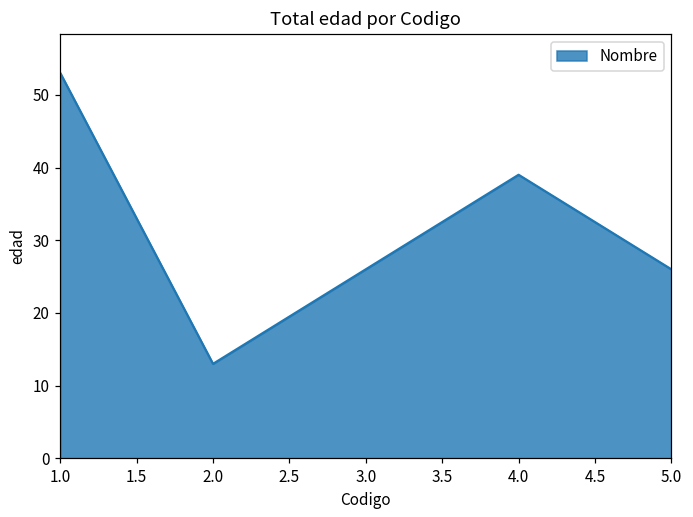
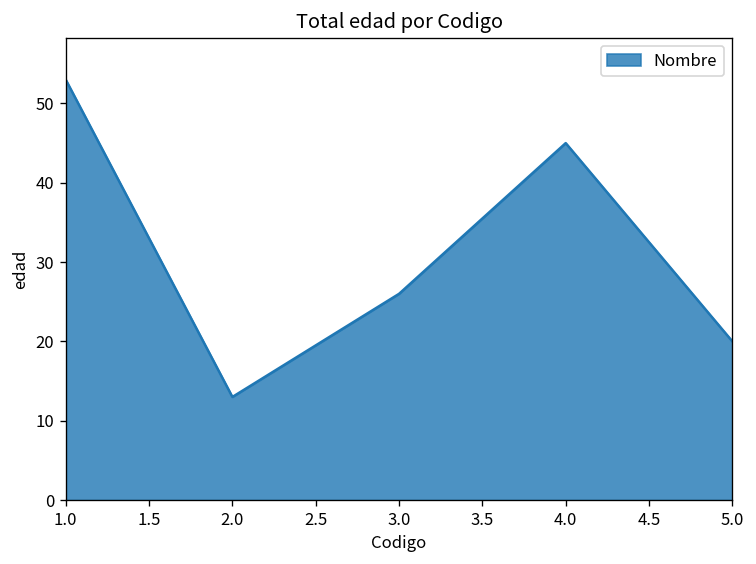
4.0: 39 -> 45
5.0: 26 -> 20
